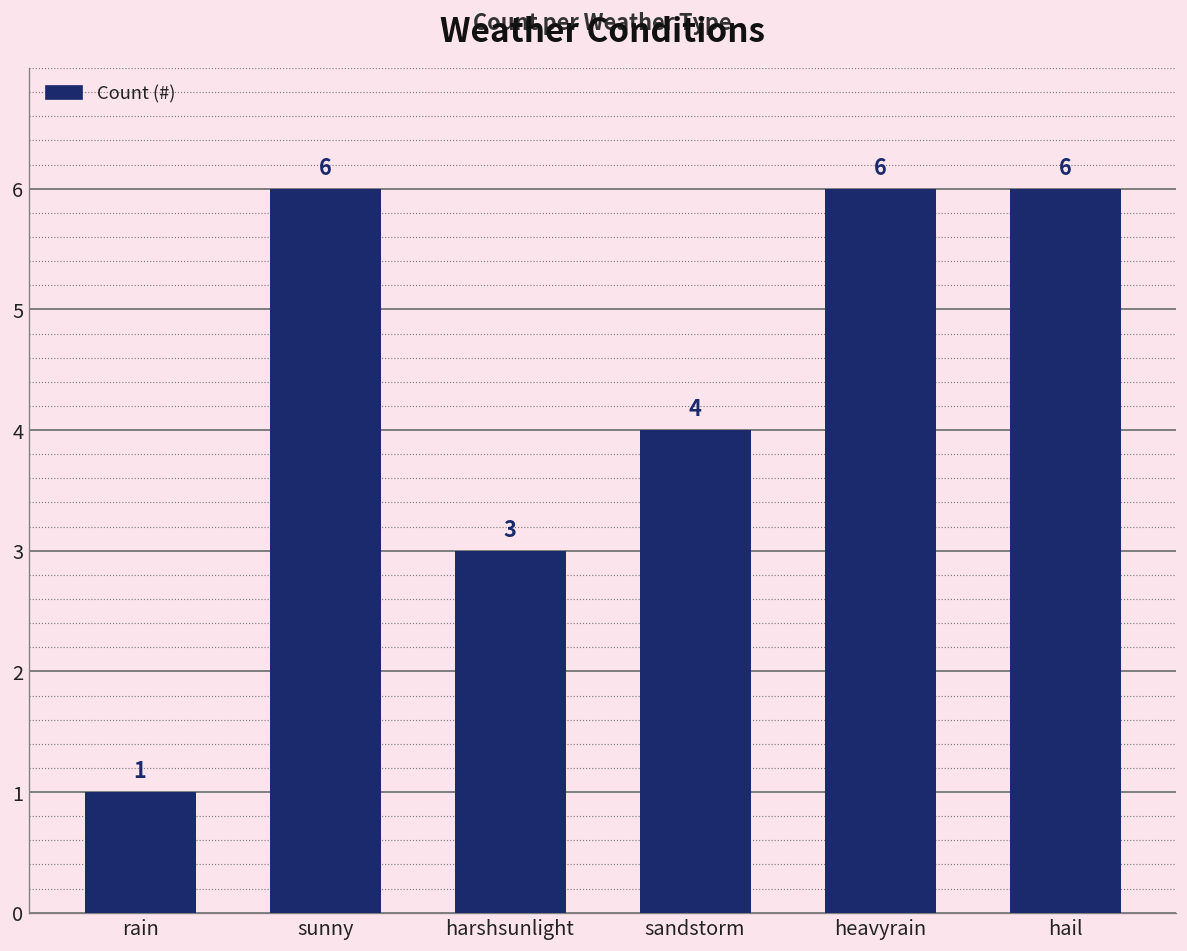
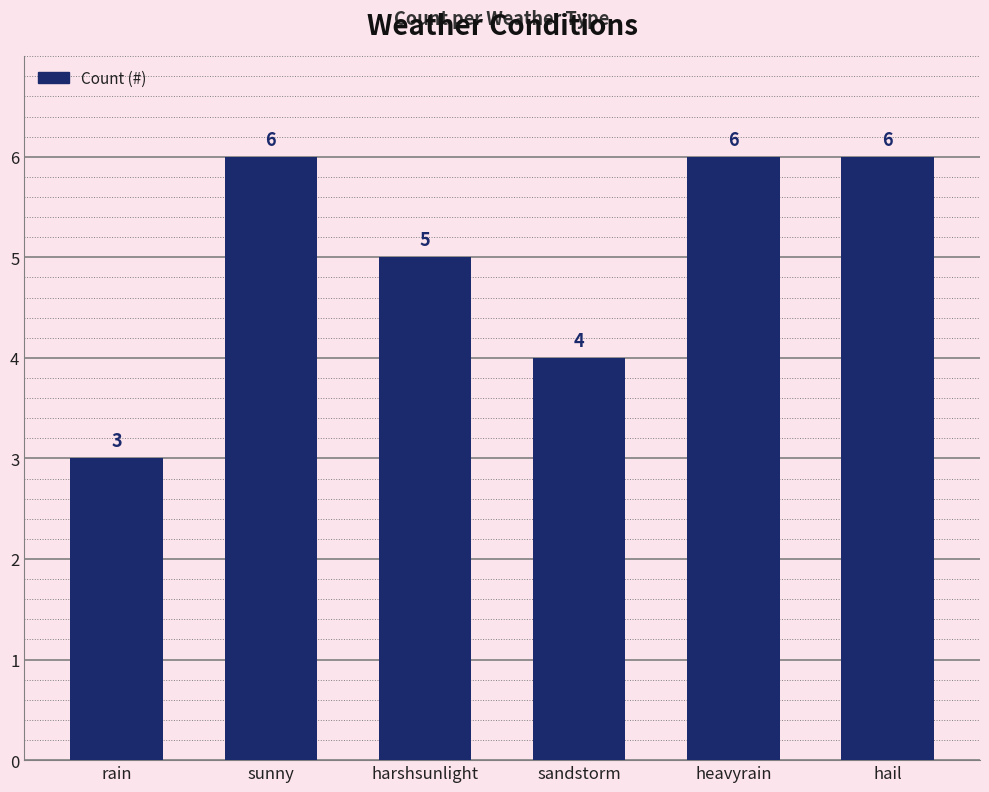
rain: 1 -> 3
harshsunlight: 3 -> 5
